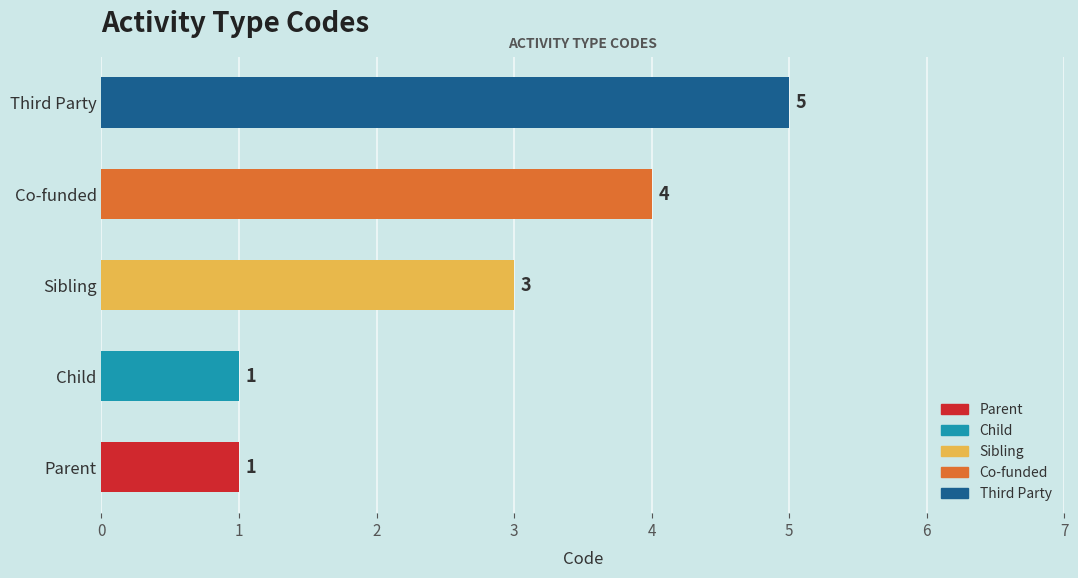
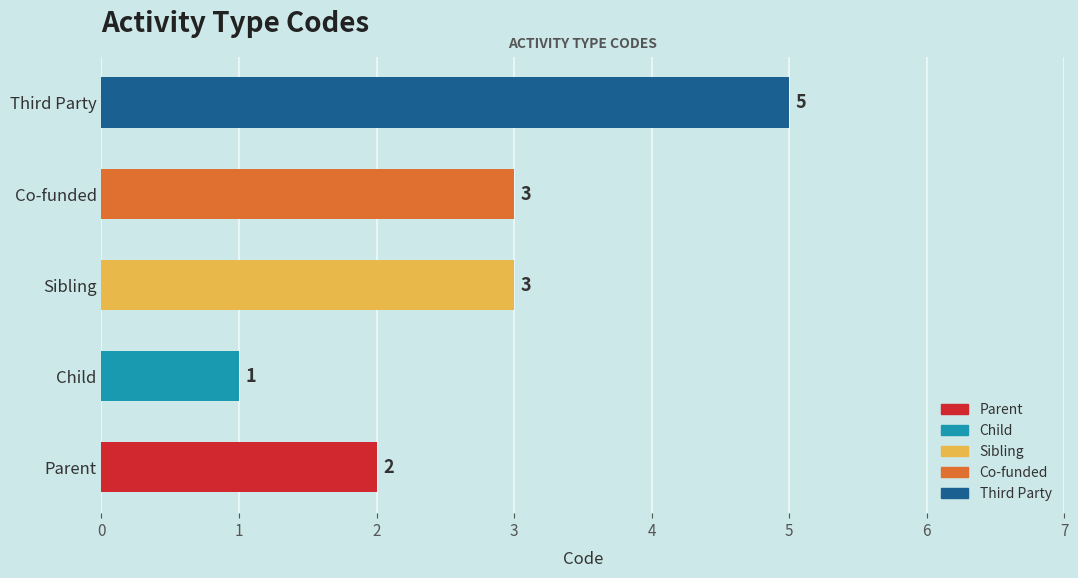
Co-funded: 4 -> 3
Parent: 1 -> 2
